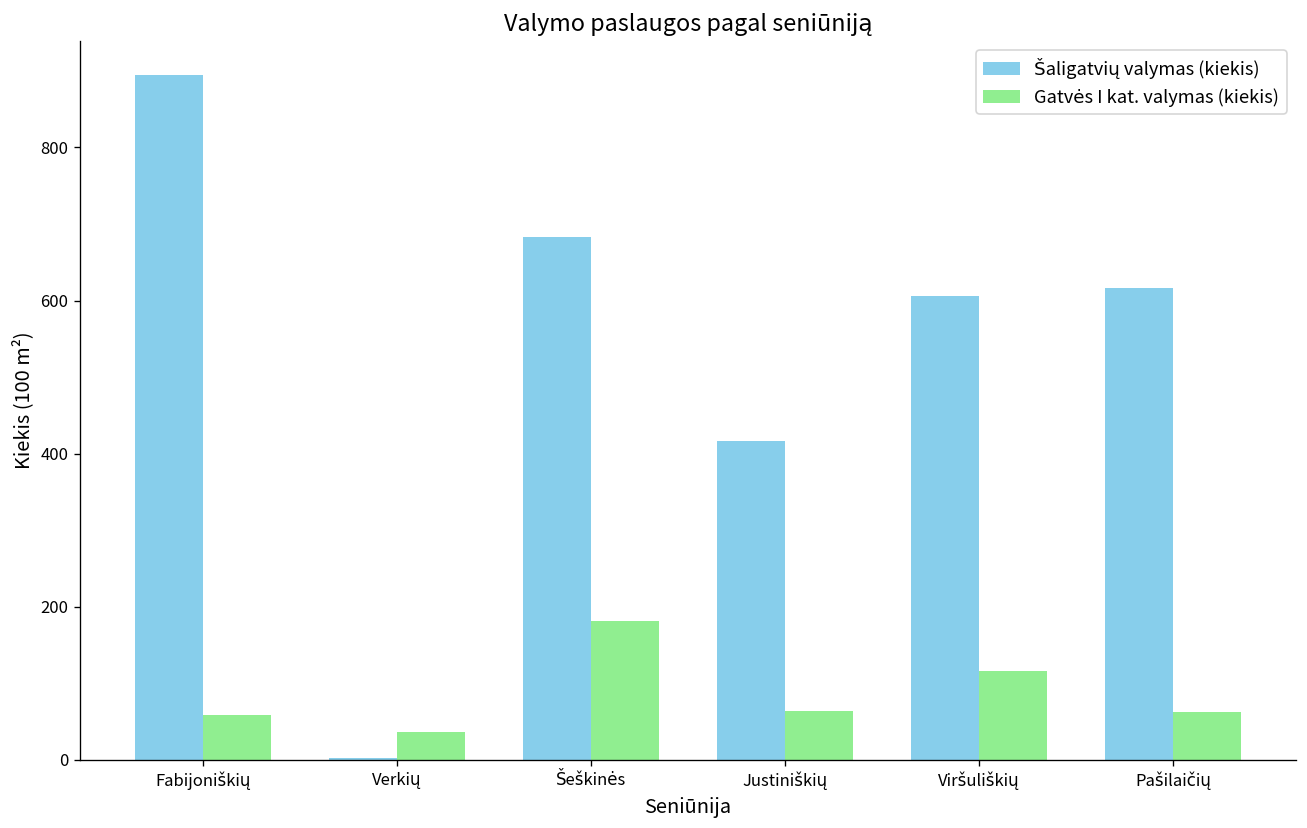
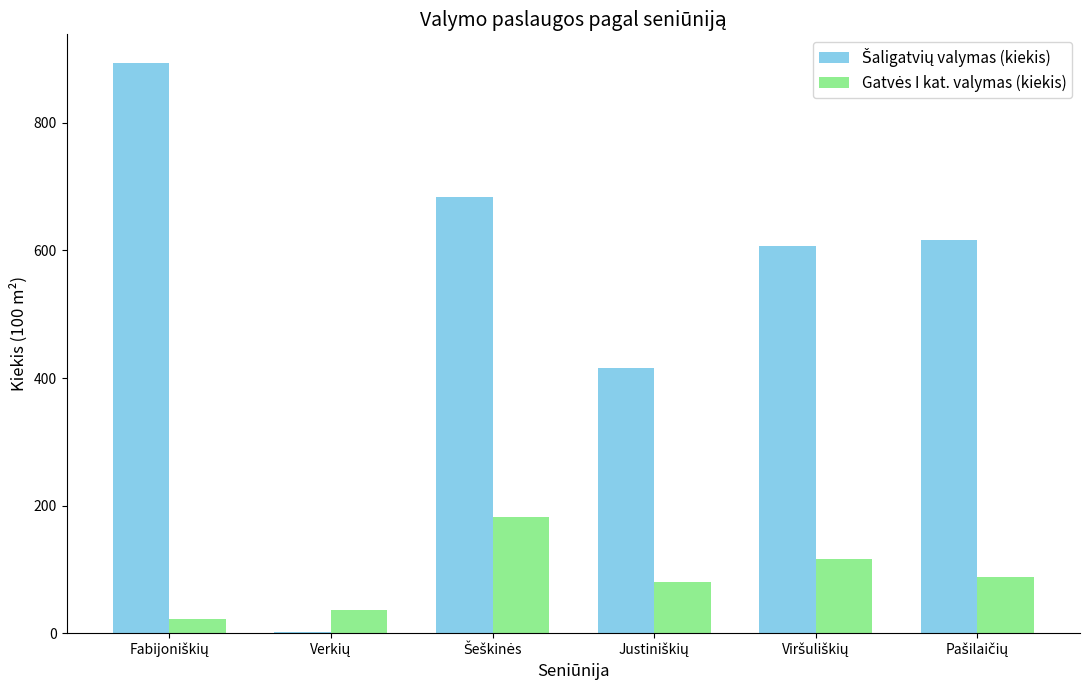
Gatvės I kat. valymas (kiekis), Fabijoniškių: 60 -> 20
Gatvės I kat. valymas (kiekis), Justiniškių: 60 -> 80
Gatvės I kat. valymas (kiekis), Pašilaičių: 60 -> 90
